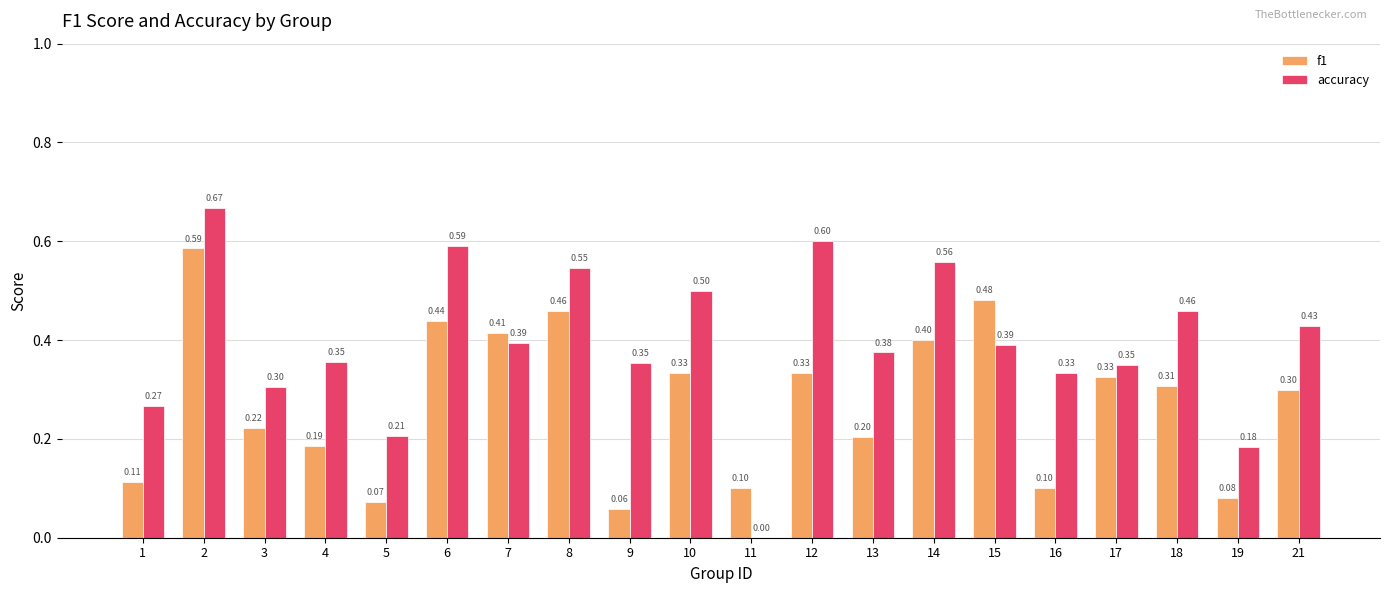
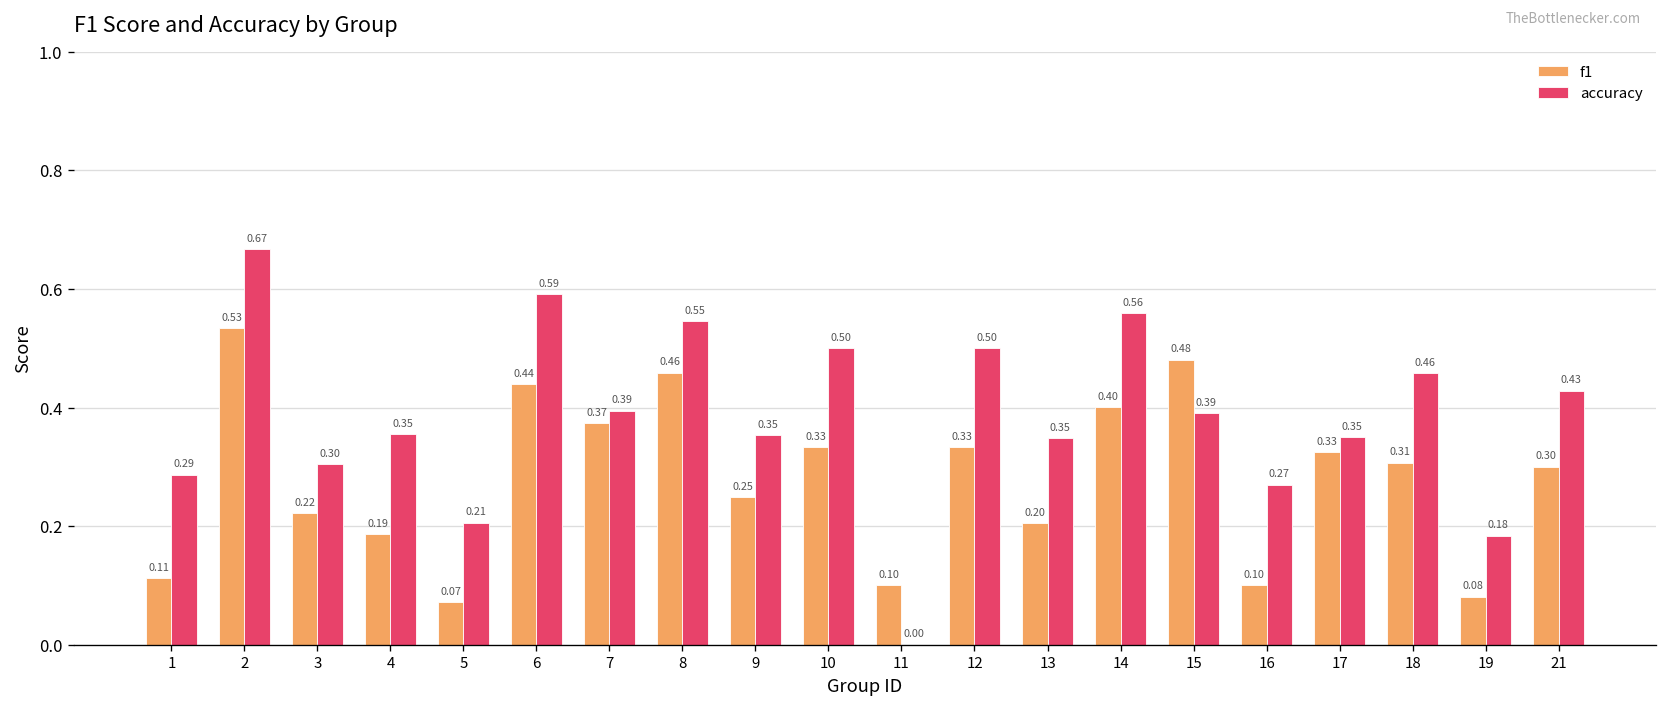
accuracy, 1: 0.27 -> 0.29
f1, 2: 0.59 -> 0.53
f1, 7: 0.41 -> 0.37
f1, 9: 0.06 -> 0.25
accuracy, 12: 0.60 -> 0.50
accuracy, 13: 0.38 -> 0.35
accuracy, 16: 0.33 -> 0.27
